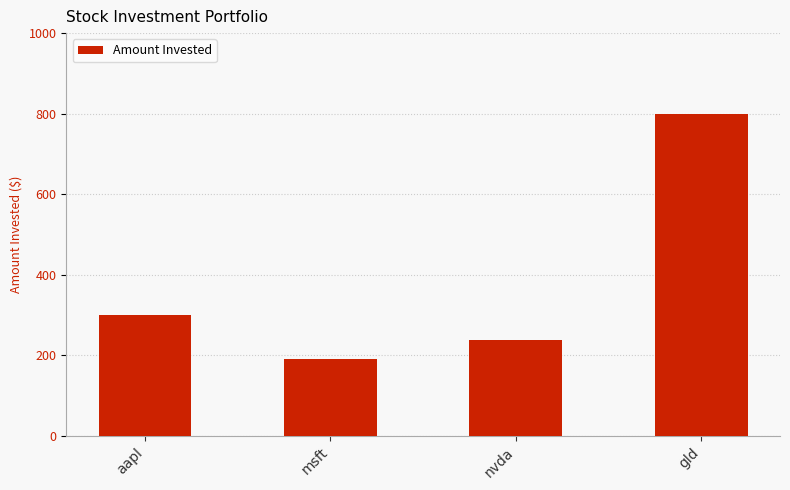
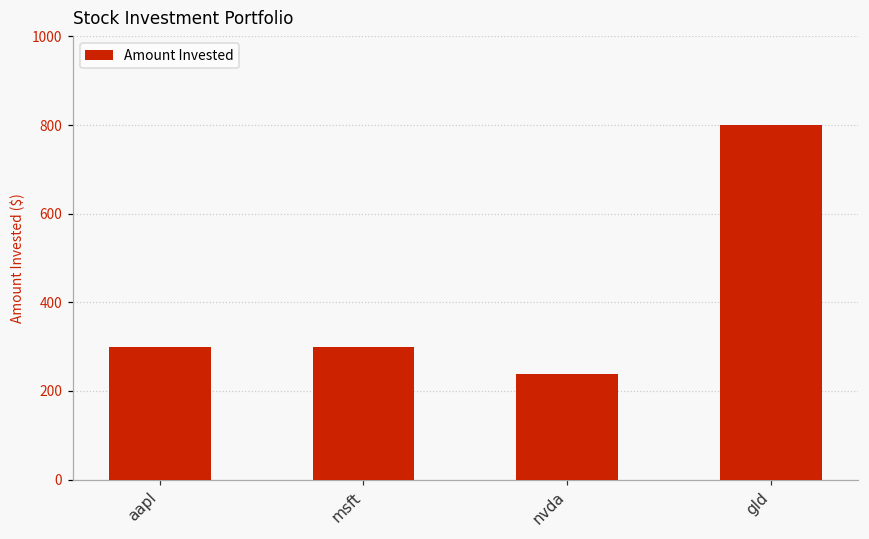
msft: 190 -> 300
